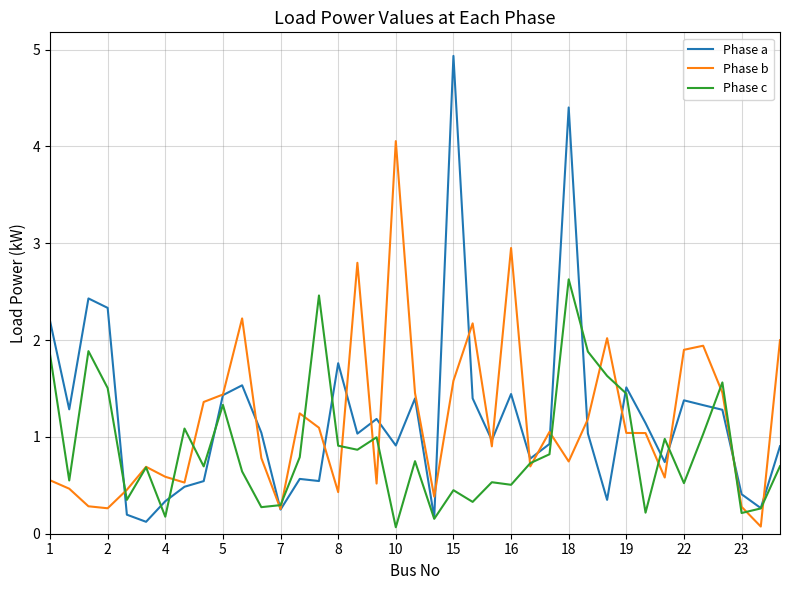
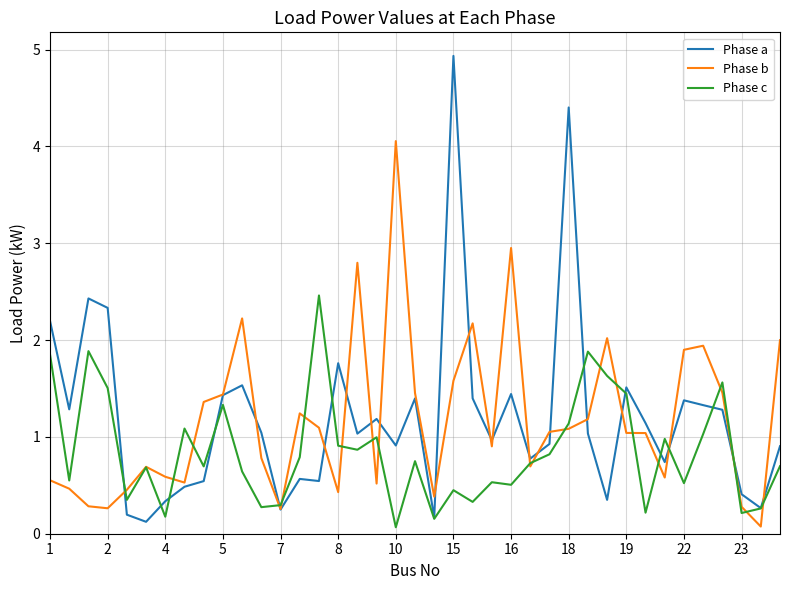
Phase b, 18: 0.7 -> 1.1
Phase c, 18: 2.6 -> 1.1
